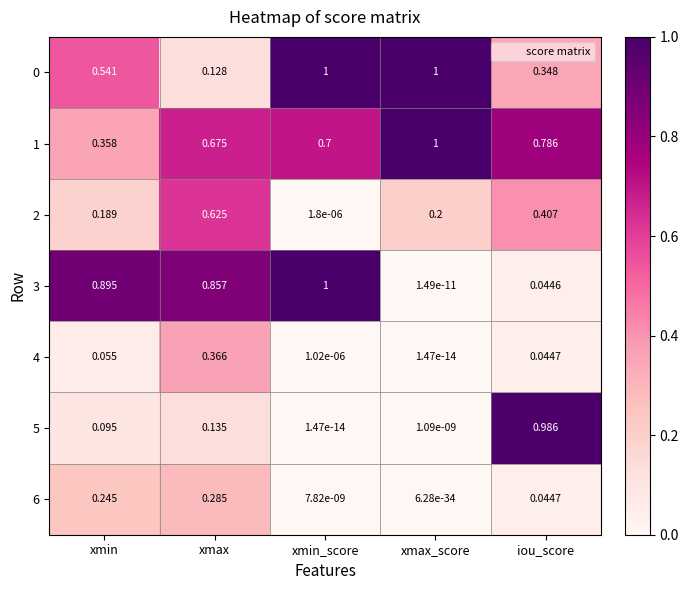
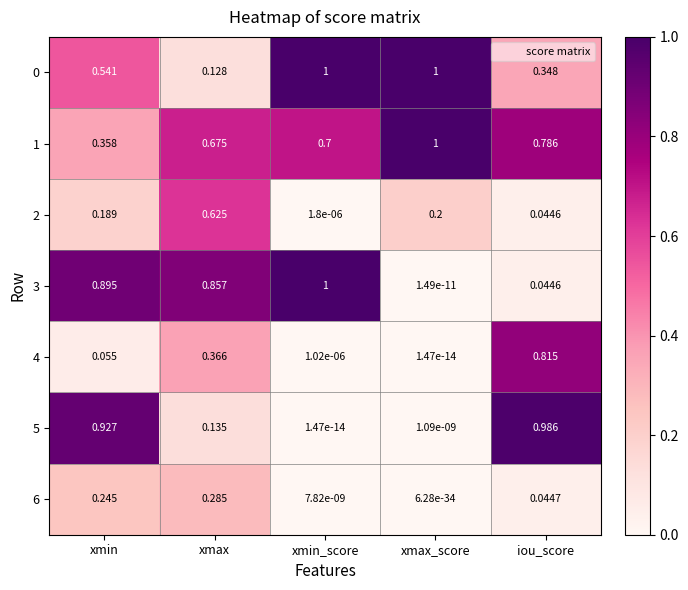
2, iou_score: 0.407 -> 0.0446
4, iou_score: 0.0447 -> 0.815
5, xmin: 0.095 -> 0.927
